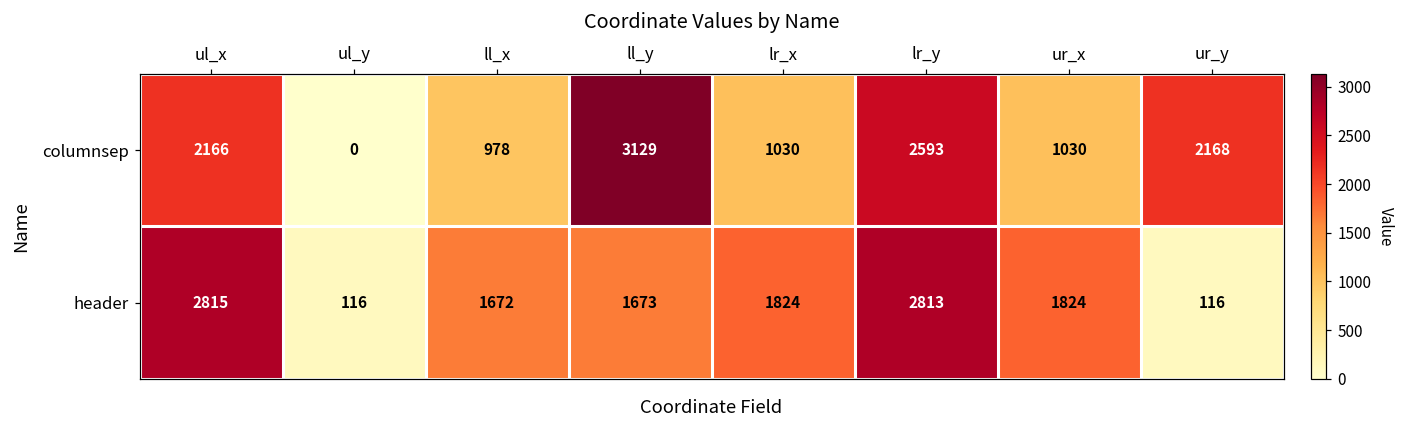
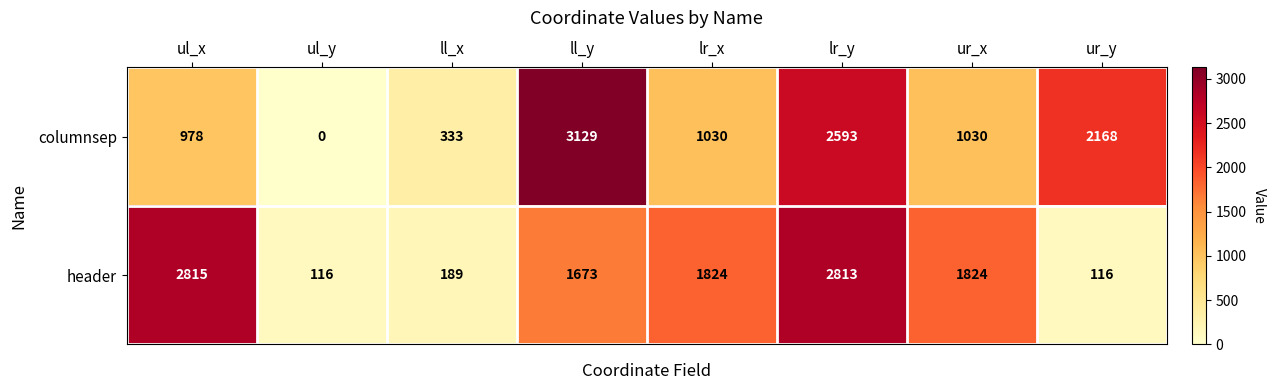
columnsep, ul_x: 2166 -> 978
columnsep, ll_x: 978 -> 333
header, ll_x: 1672 -> 189
